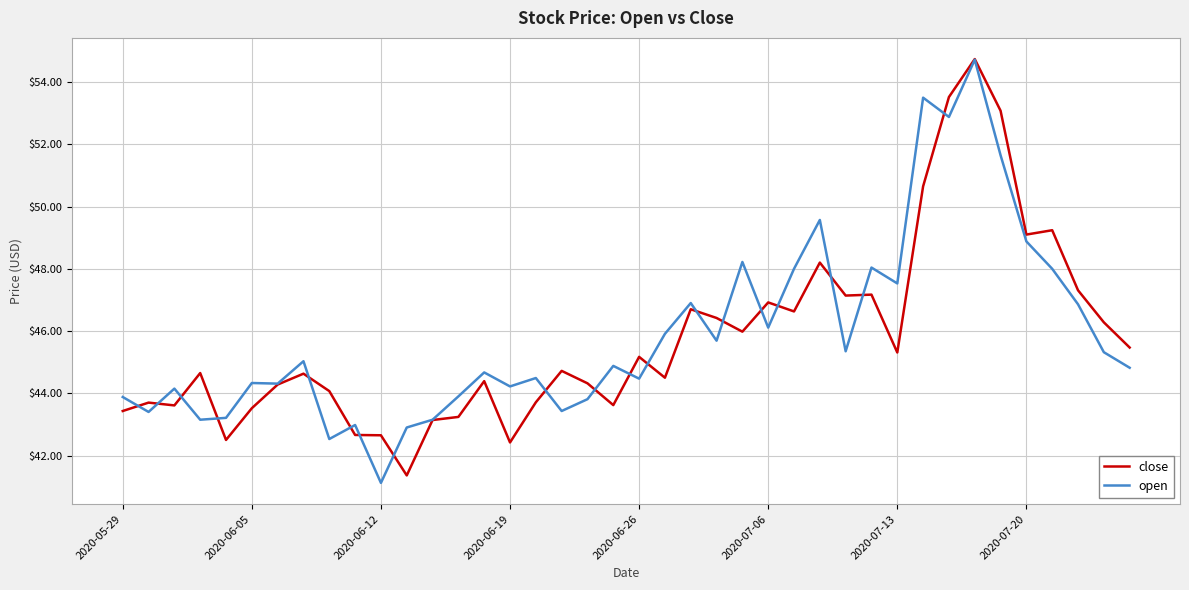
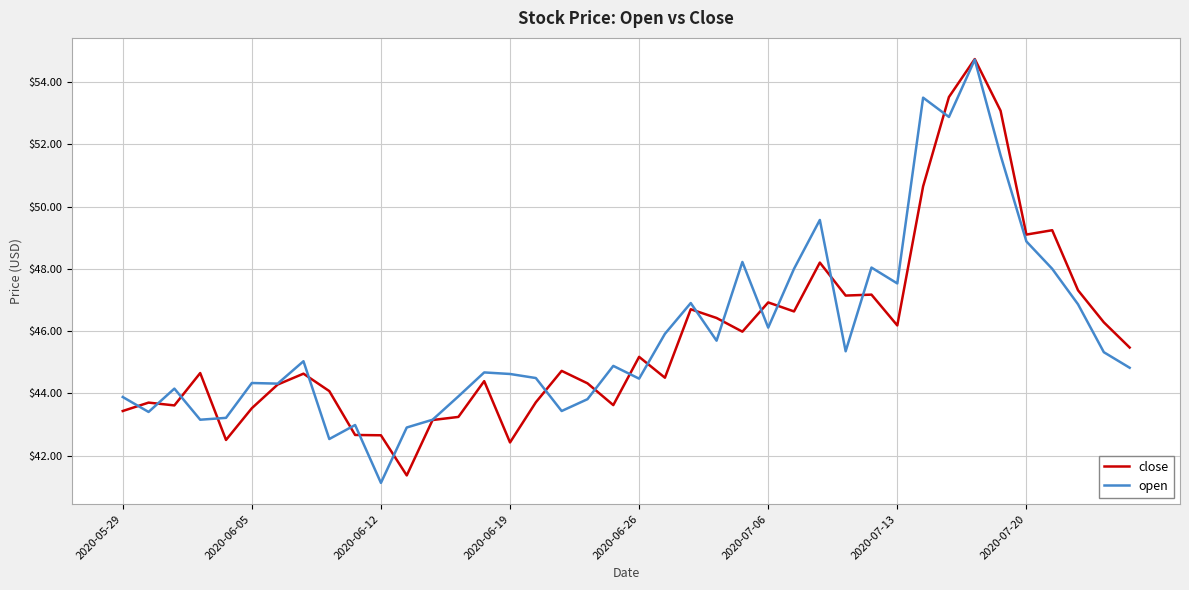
open, 2020-06-19: $44.2 -> $44.6
close, 2020-07-13: $45.3 -> $46.2
